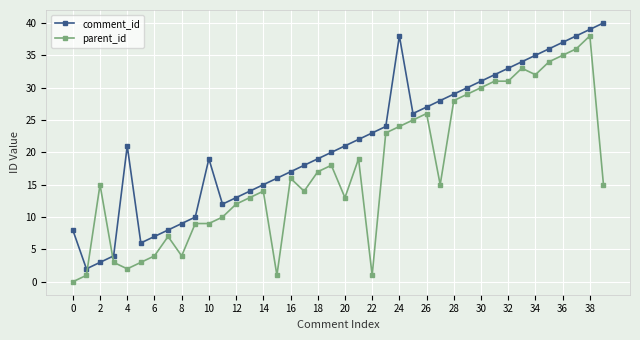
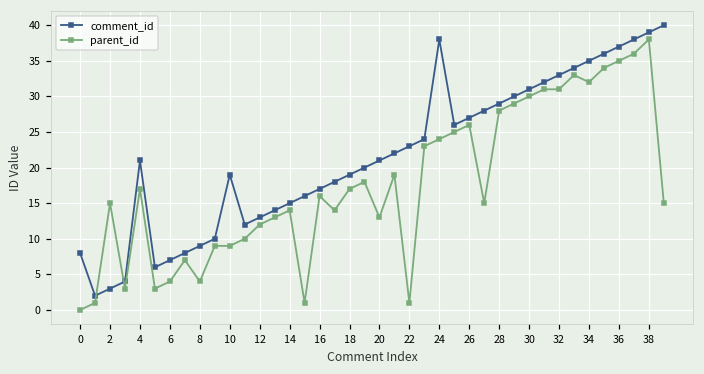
parent_id, 4: 2 -> 17
